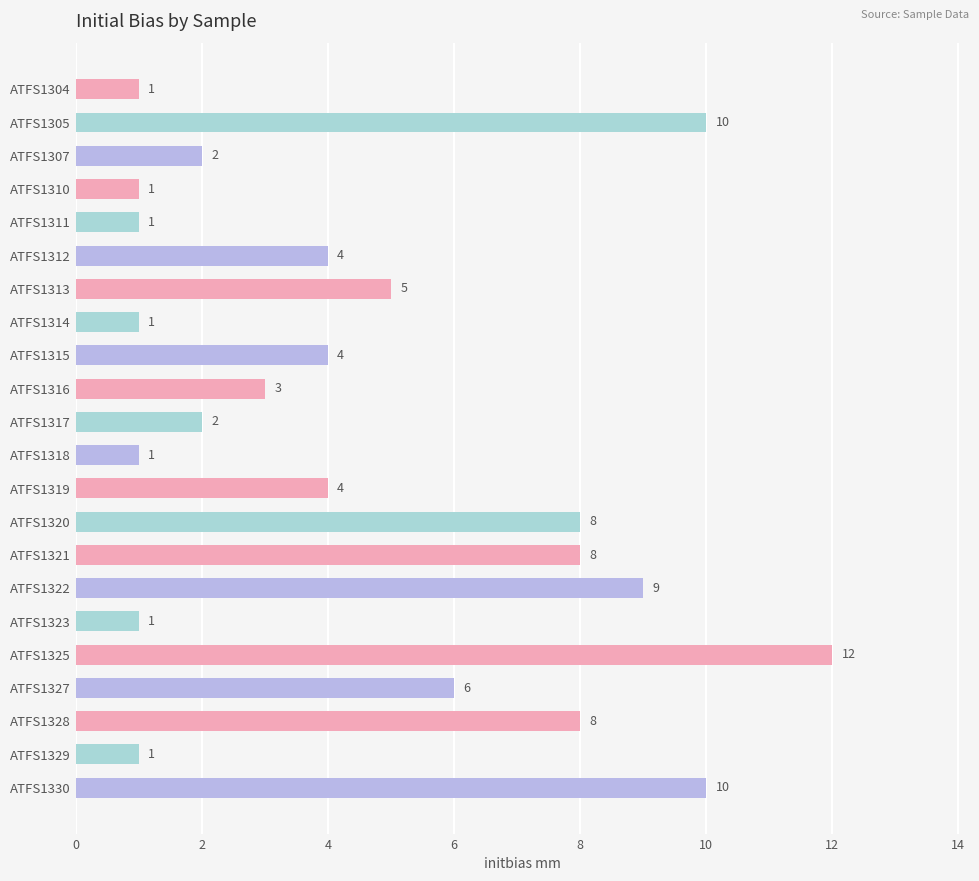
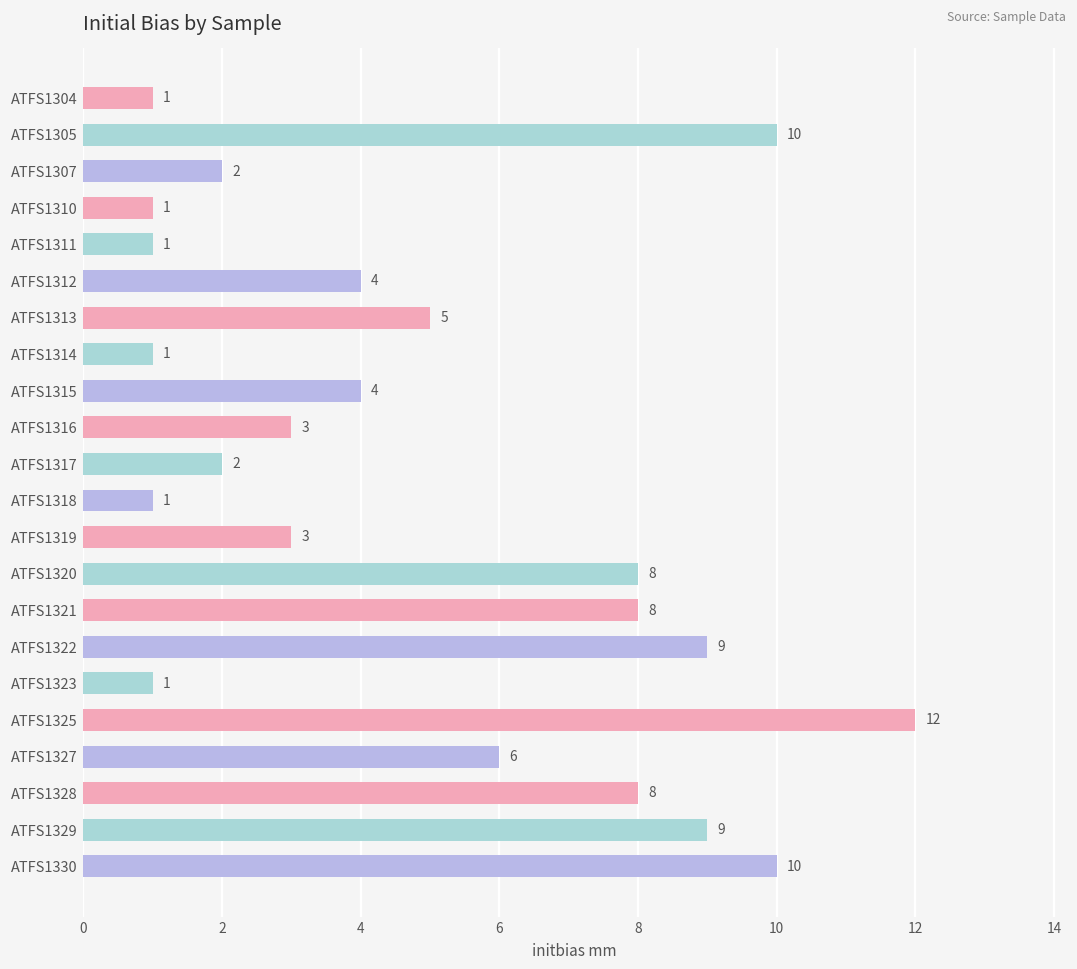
ATFS1319: 4 -> 3
ATFS1329: 1 -> 9
